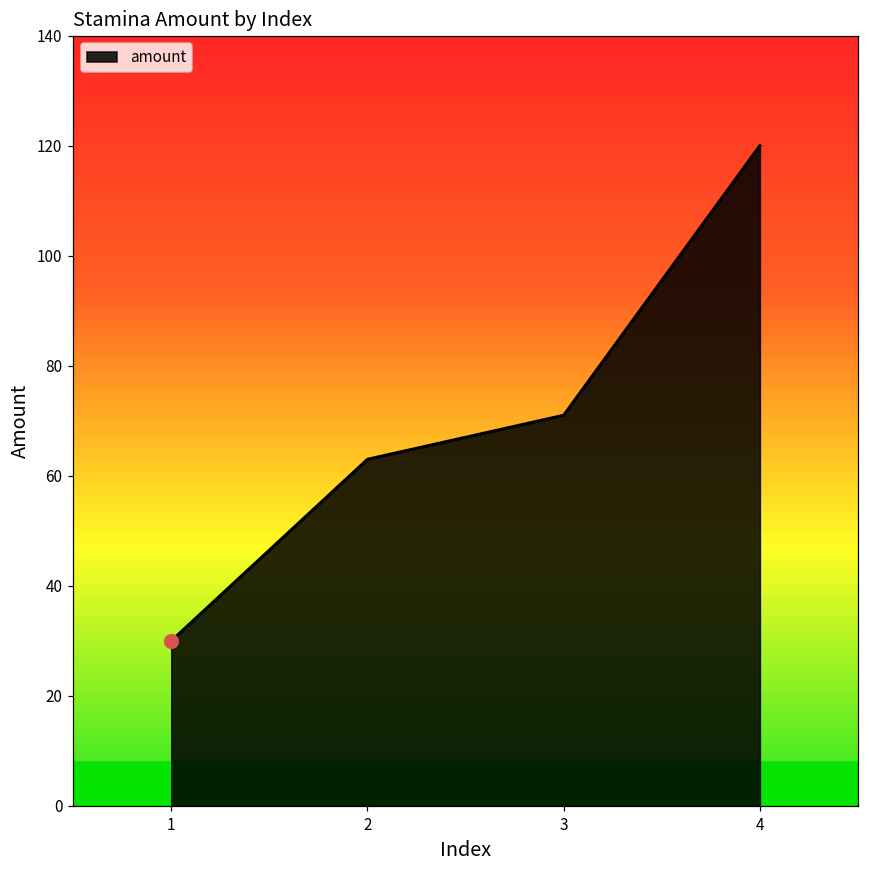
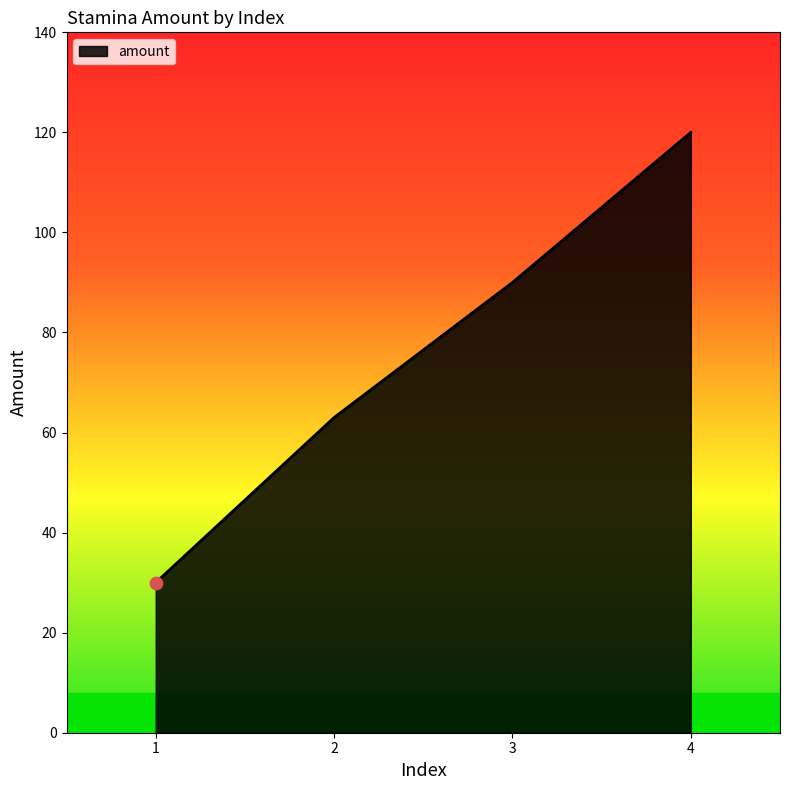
amount, 3: 71 -> 90
